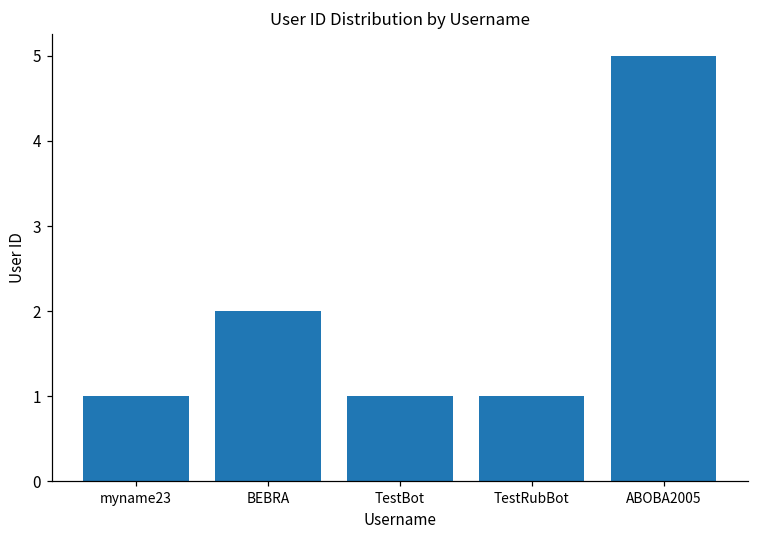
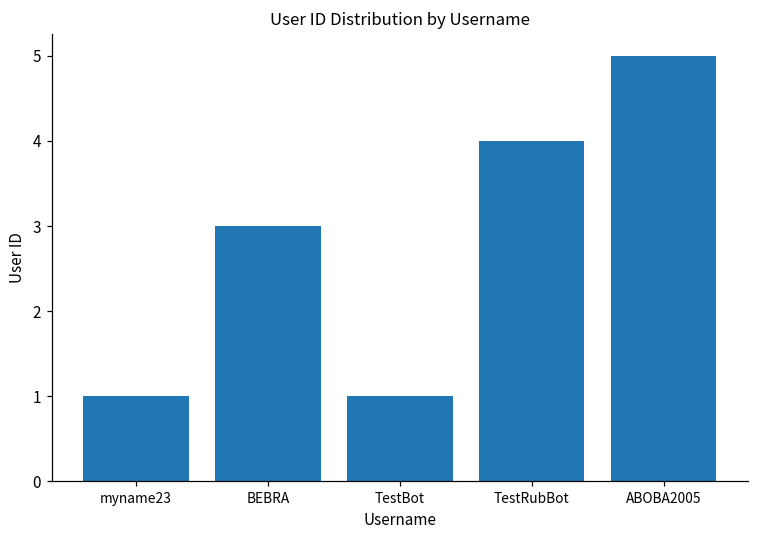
BEBRA: 2 -> 3
TestRubBot: 1 -> 4
